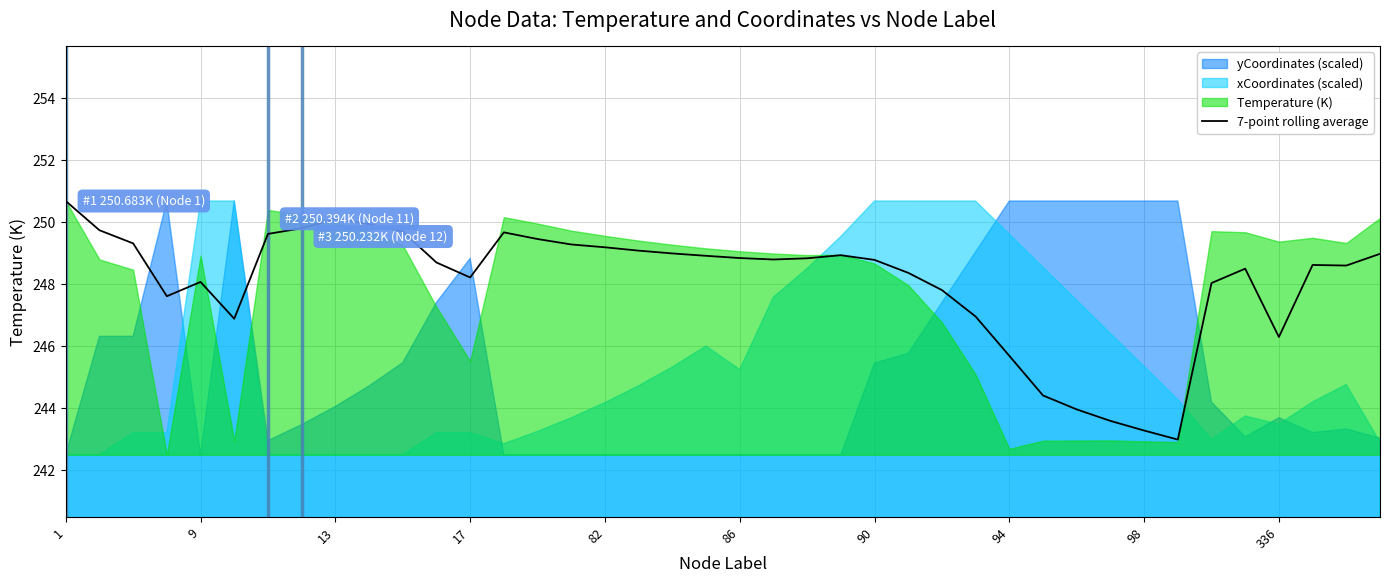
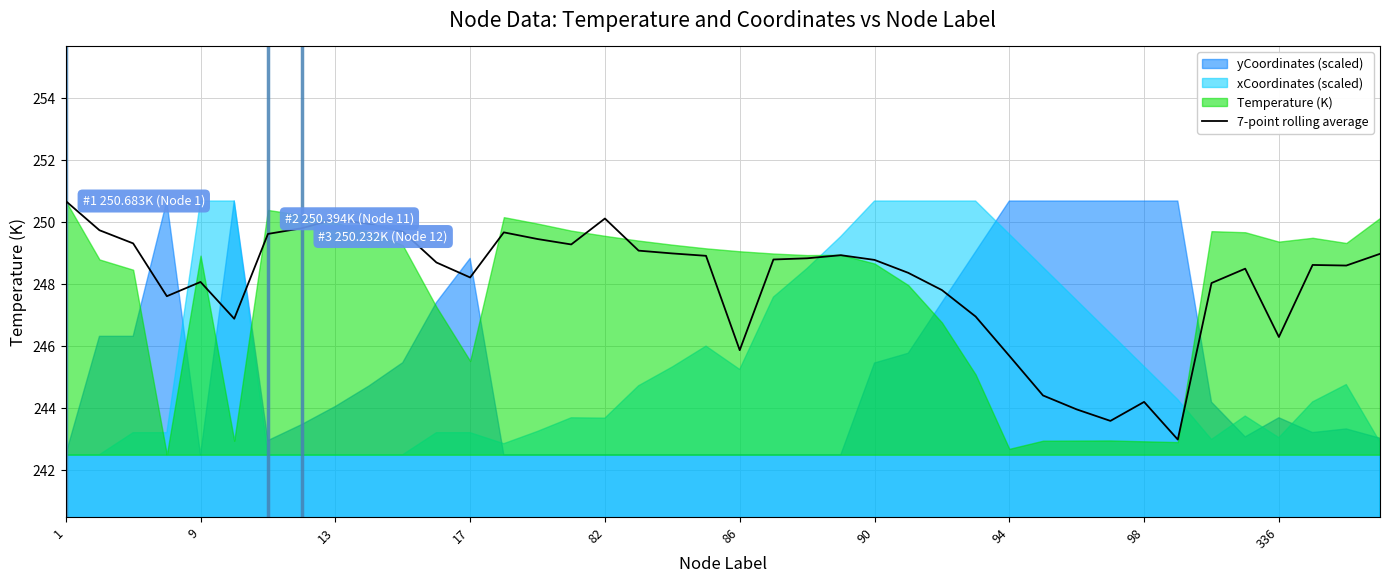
xCoordinates (scaled), 82: 244.2 -> 243.7
7-point rolling average, 82: 249.2 -> 250.1
7-point rolling average, 86: 248.8 -> 245.9
7-point rolling average, 98: 243.3 -> 244.2
xCoordinates (scaled), 336: 243.5 -> 243.0
